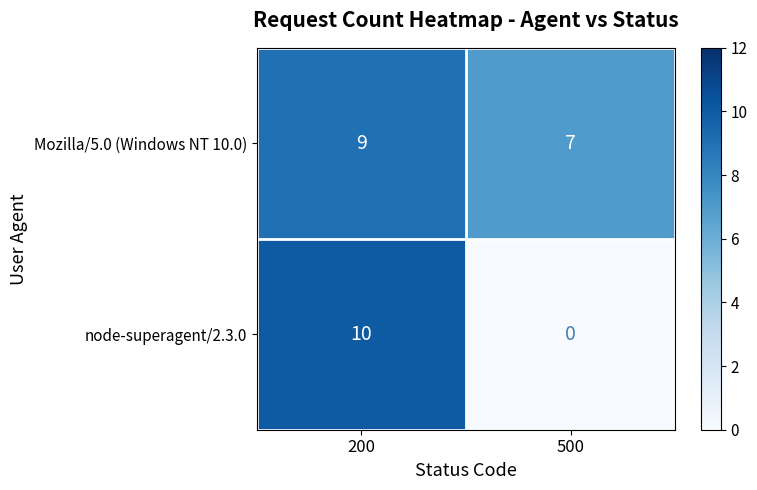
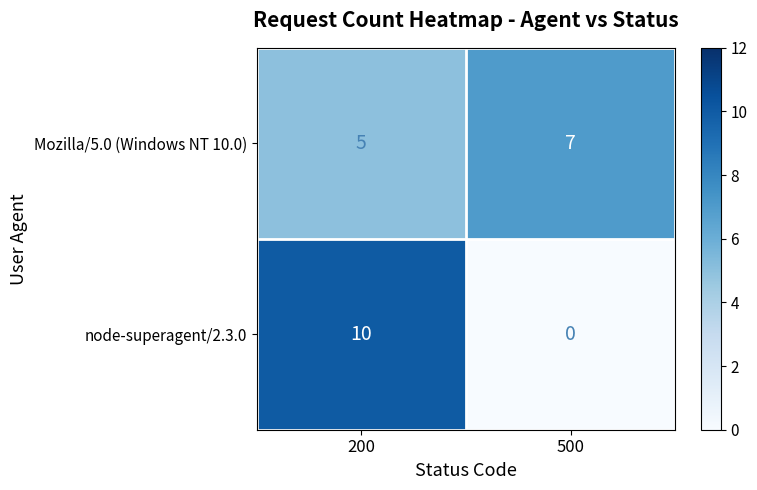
Mozilla/5.0 (Windows NT 10.0), 200: 9 -> 5
